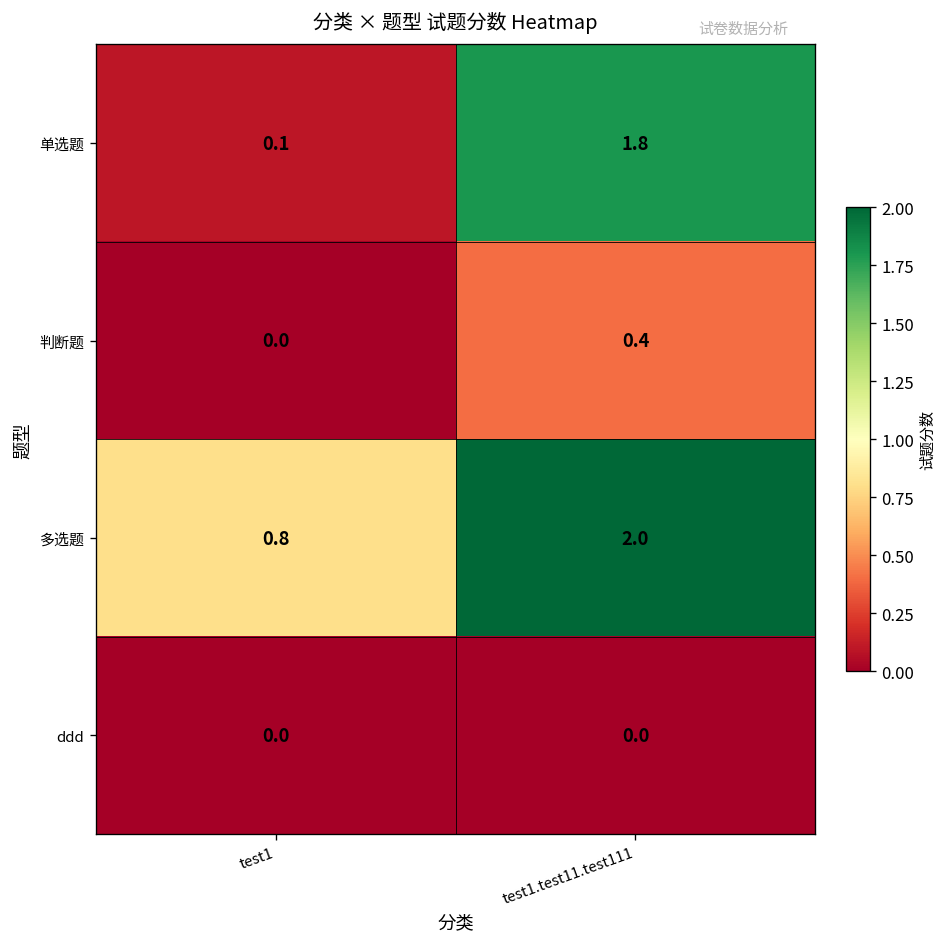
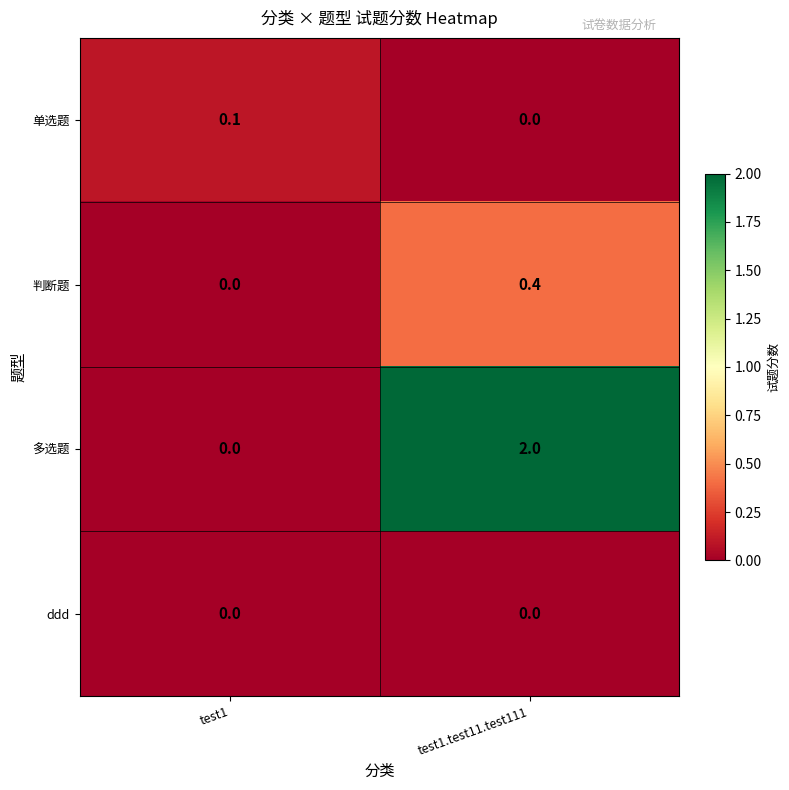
单选题, test1.test11.test111: 1.8 -> 0.0
多选题, test1: 0.8 -> 0.0
